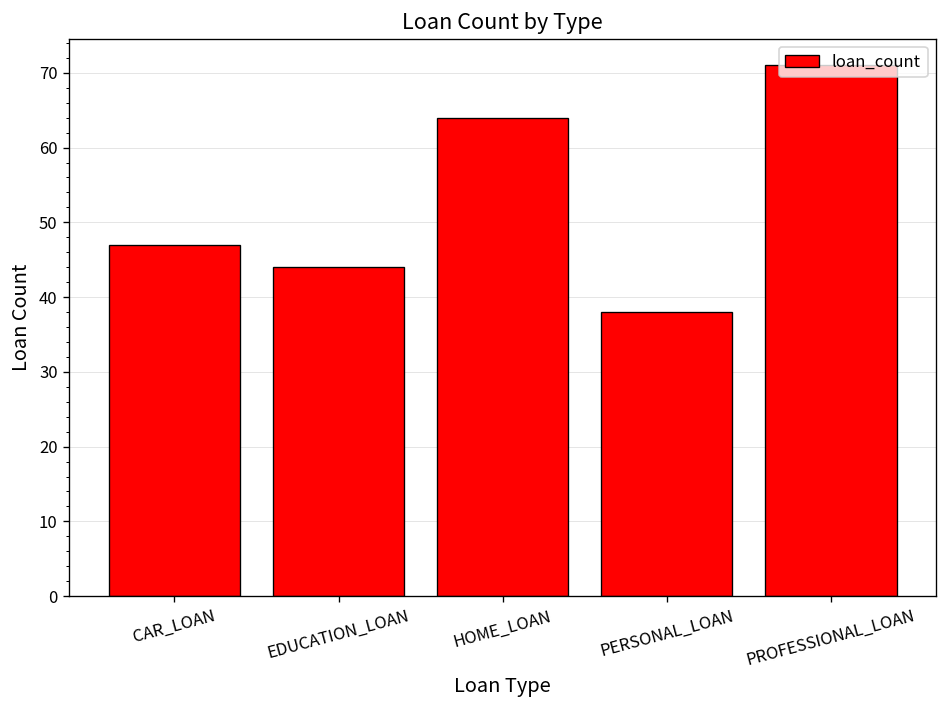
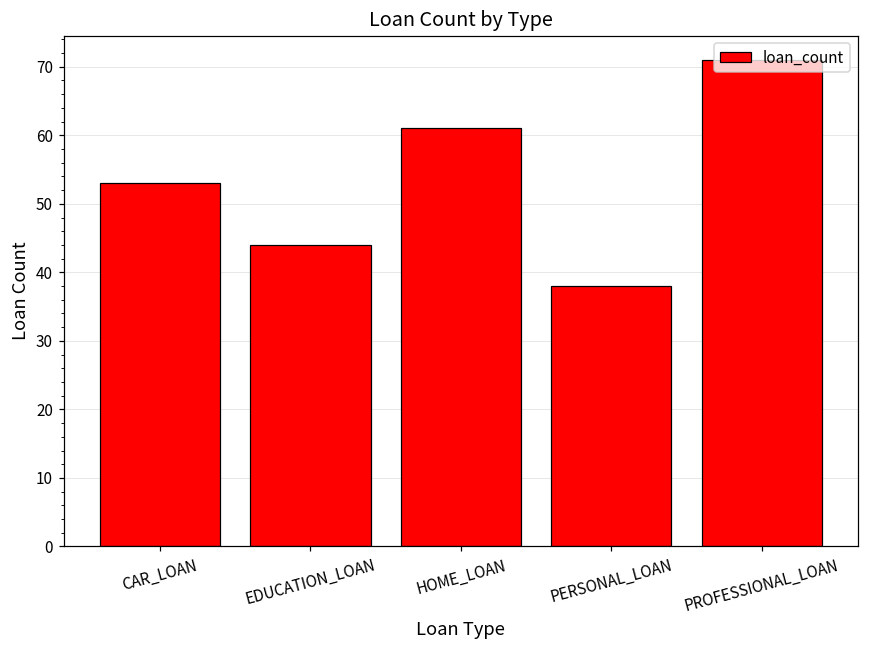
CAR_LOAN: 47 -> 53
HOME_LOAN: 64 -> 61
